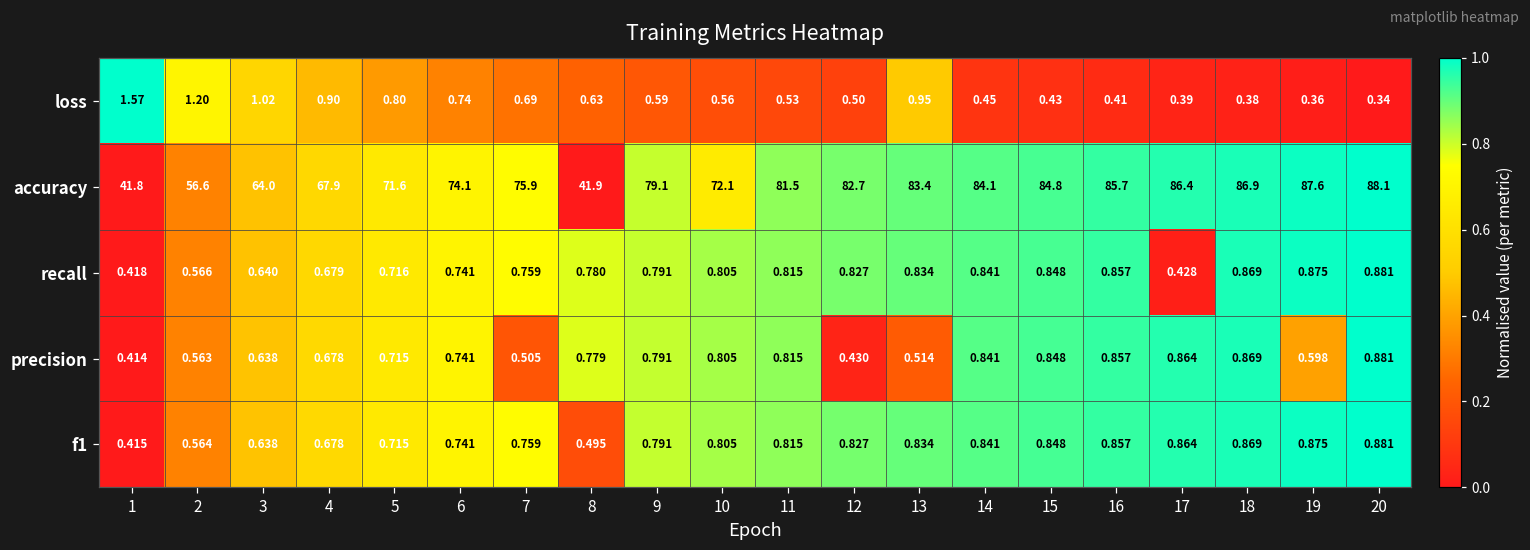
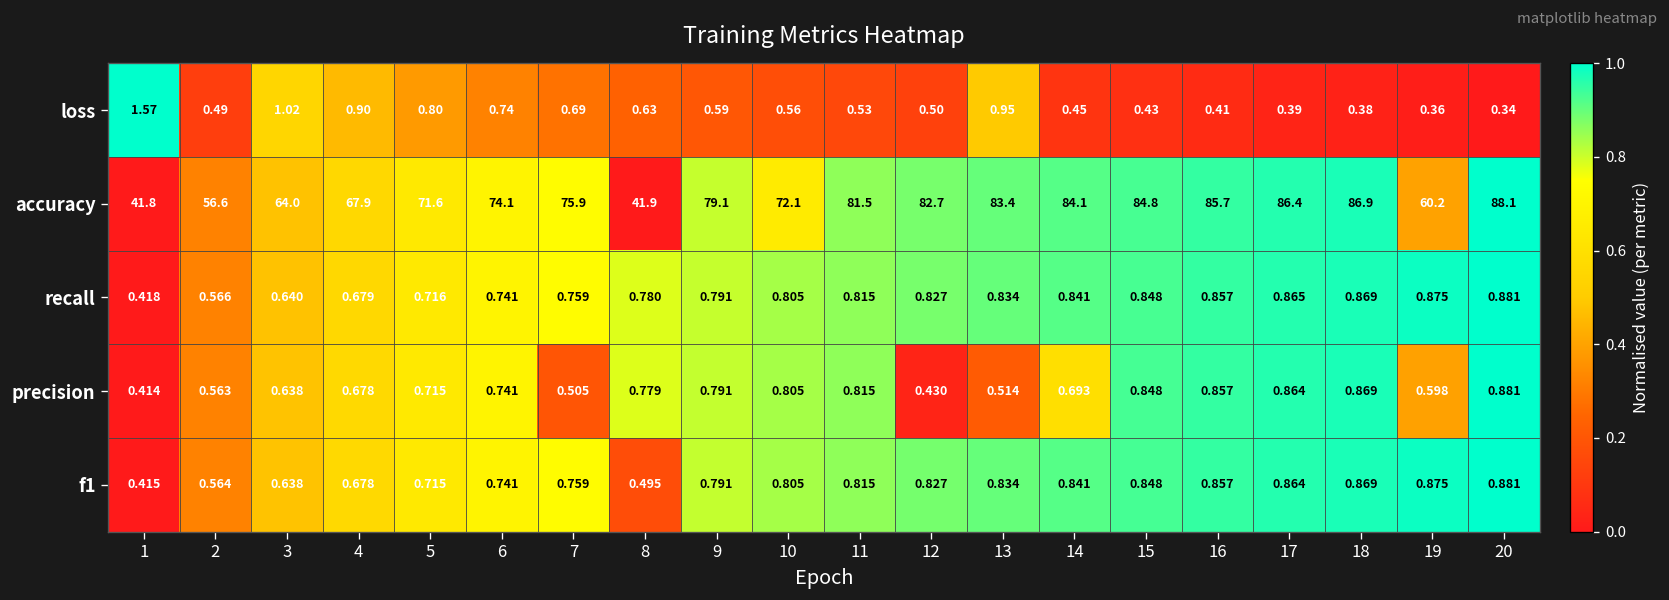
loss, 2: 1.20 -> 0.49
accuracy, 19: 87.6 -> 60.2
recall, 17: 0.428 -> 0.865
precision, 14: 0.841 -> 0.693
